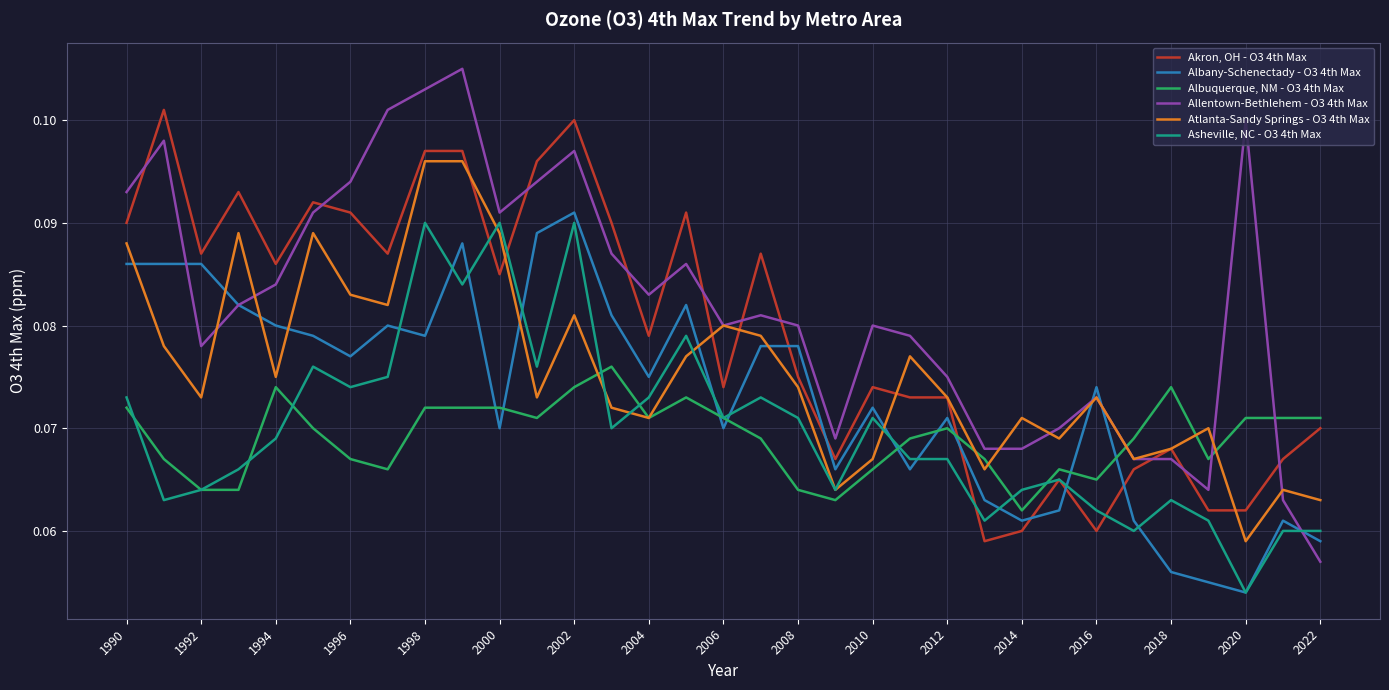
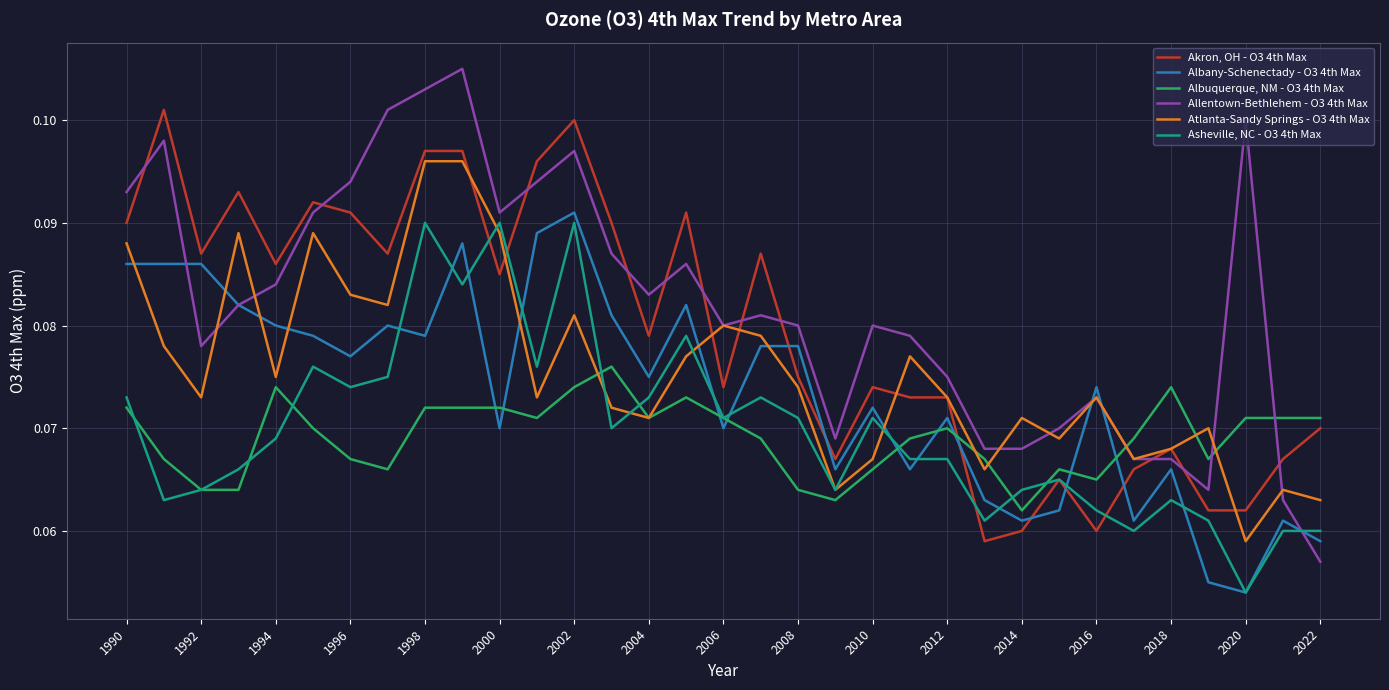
Albany-Schenectady - O3 4th Max, 2018: 0.056 -> 0.066
